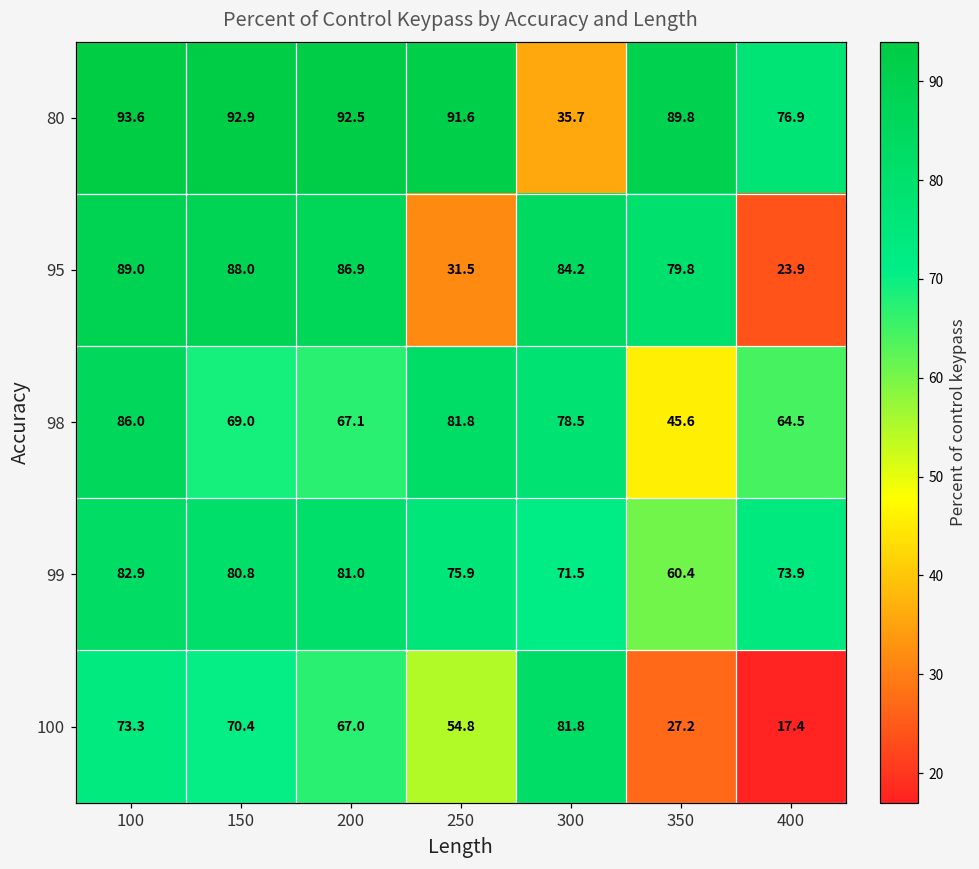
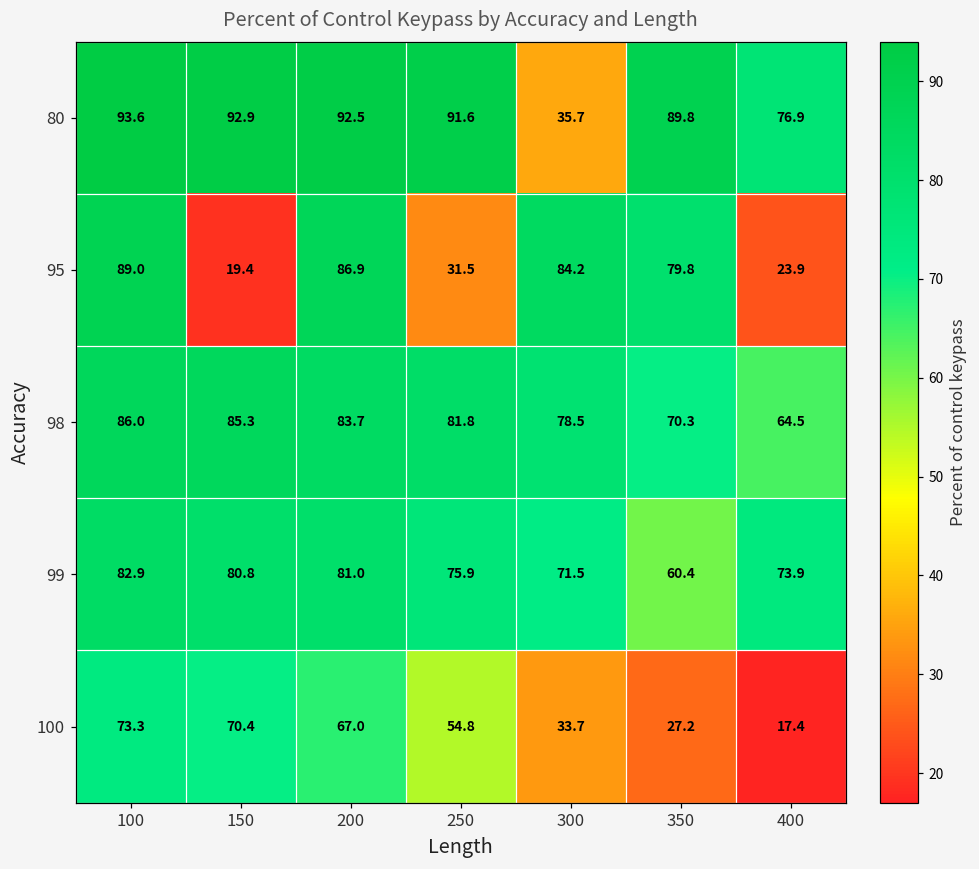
95, 150: 88.0 -> 19.4
98, 150: 69.0 -> 85.3
98, 200: 67.1 -> 83.7
98, 350: 45.6 -> 70.3
100, 300: 81.8 -> 33.7
